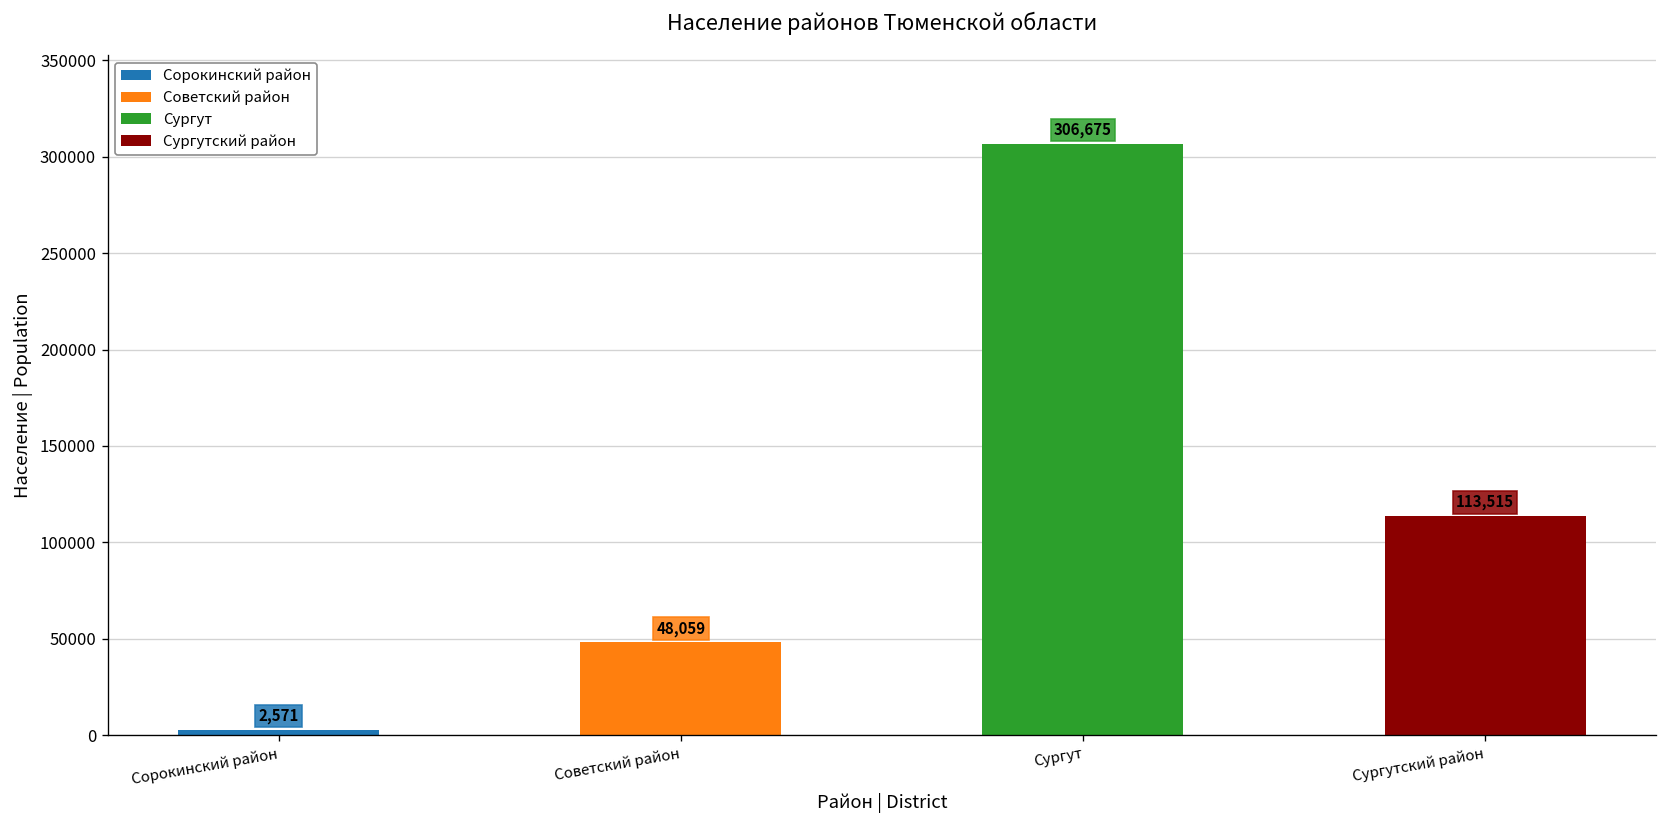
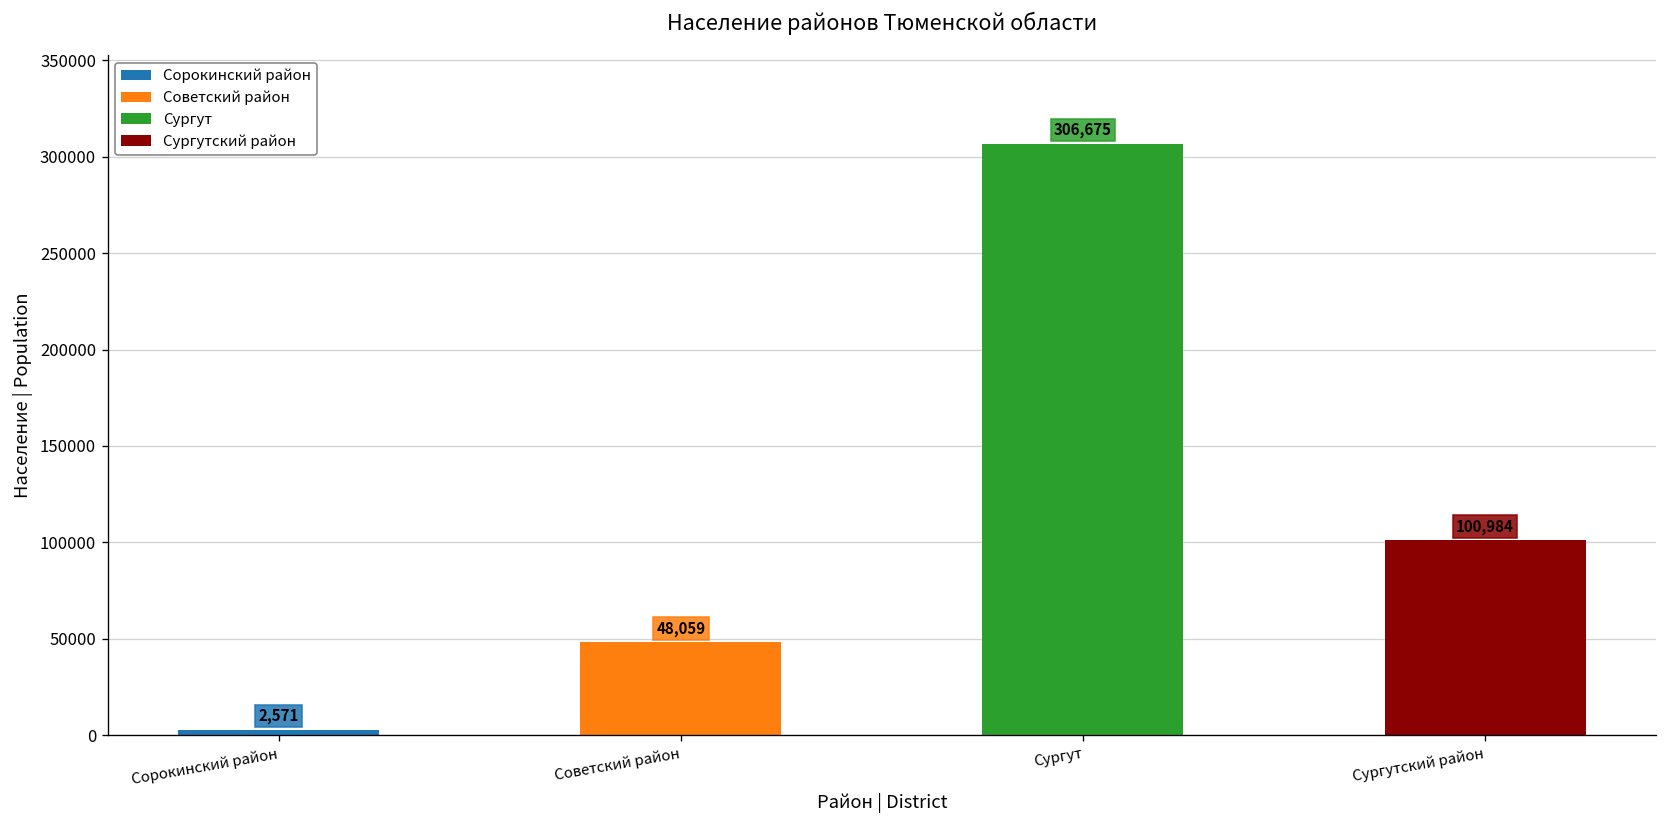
Сургутский район: 113,515 -> 100,984
